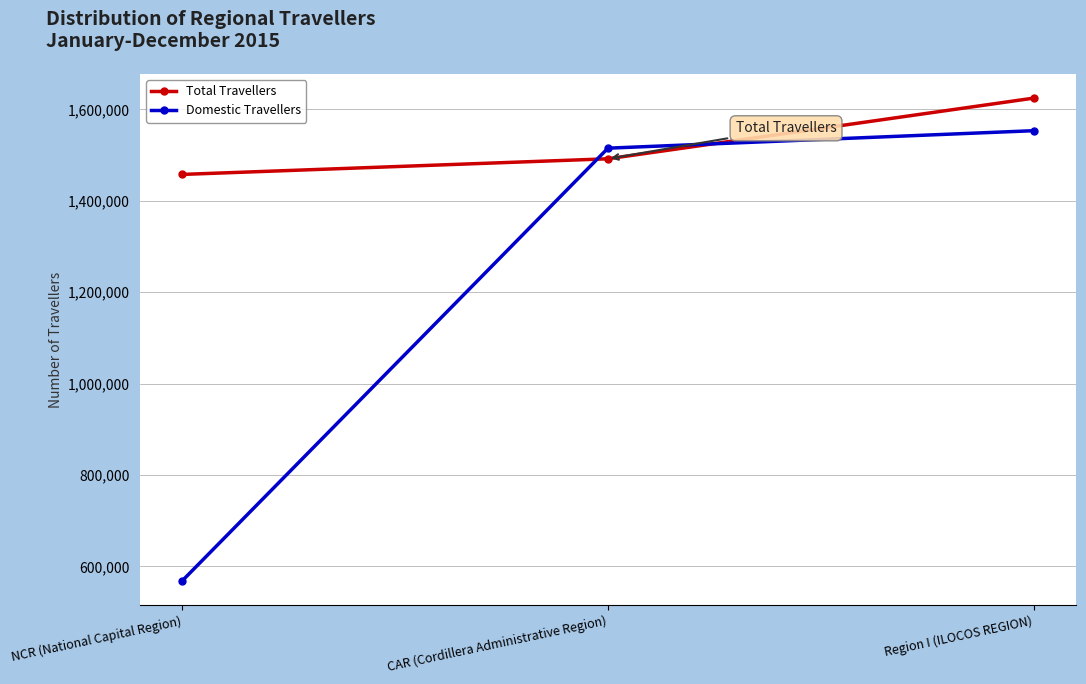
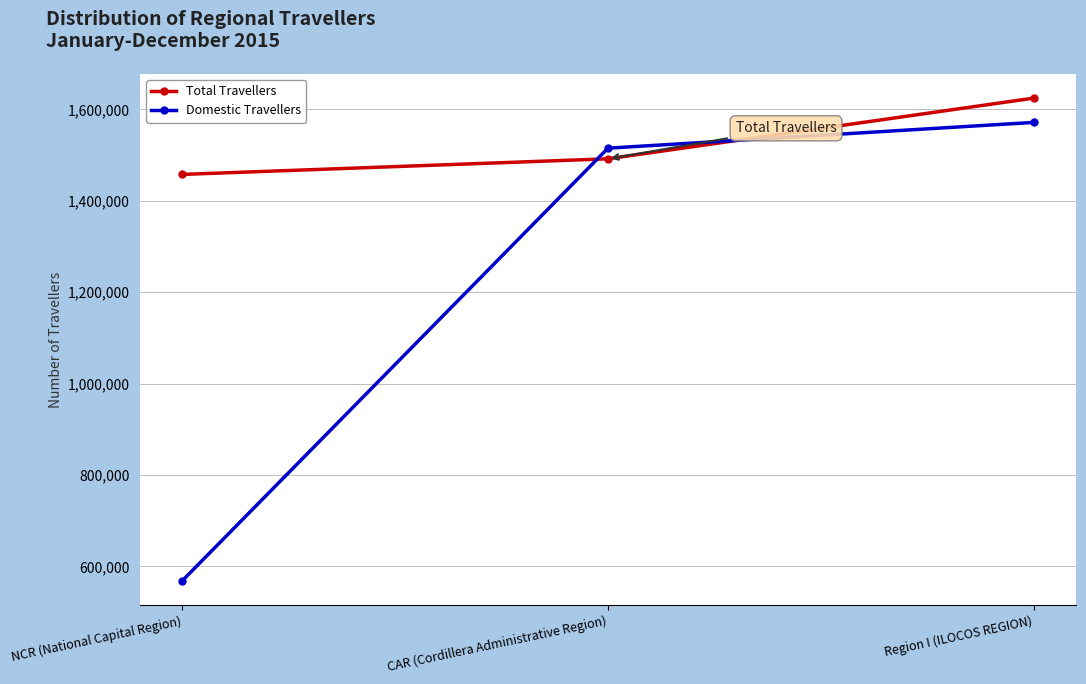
Domestic Travellers, Region I (ILOCOS REGION): 1,550,000 -> 1,570,000
